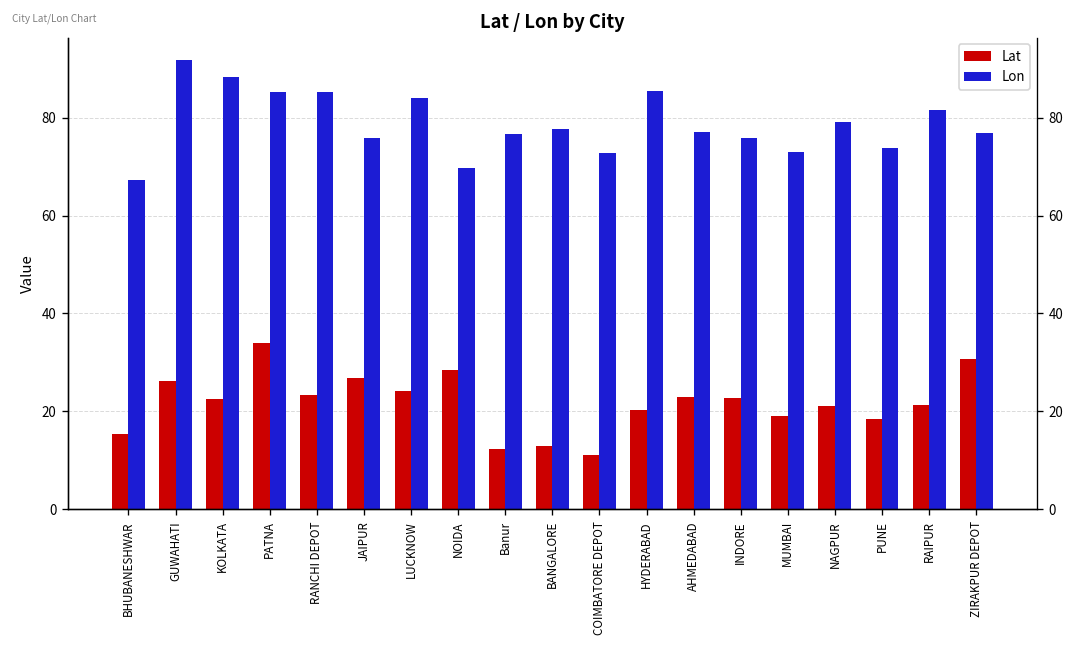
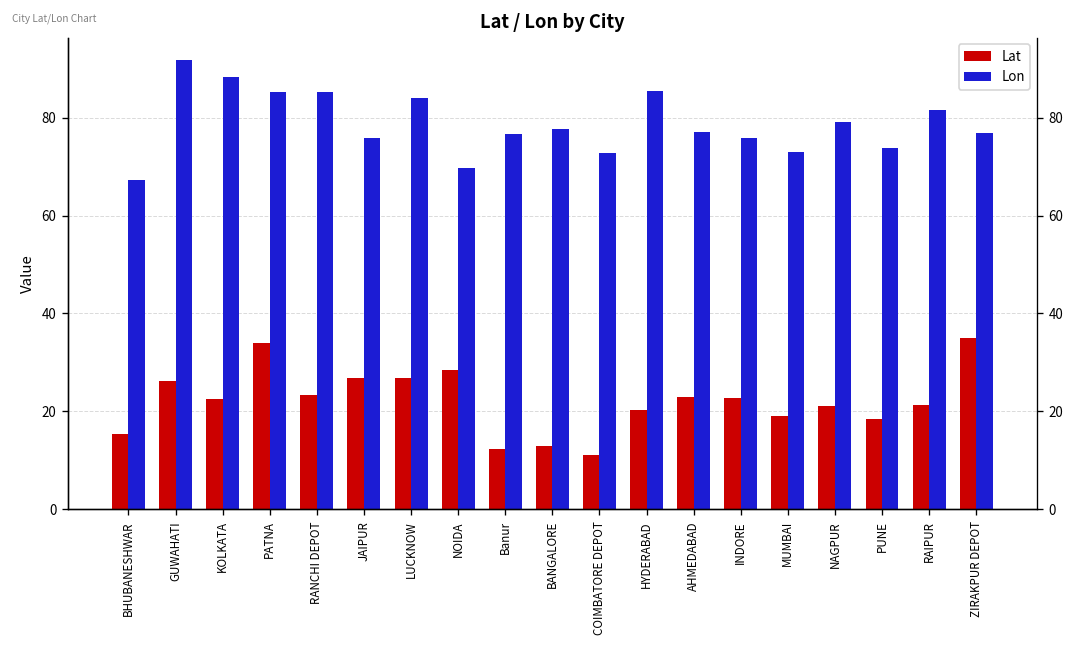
Lat, LUCKNOW: 24 -> 27
Lat, ZIRAKPUR DEPOT: 31 -> 35
